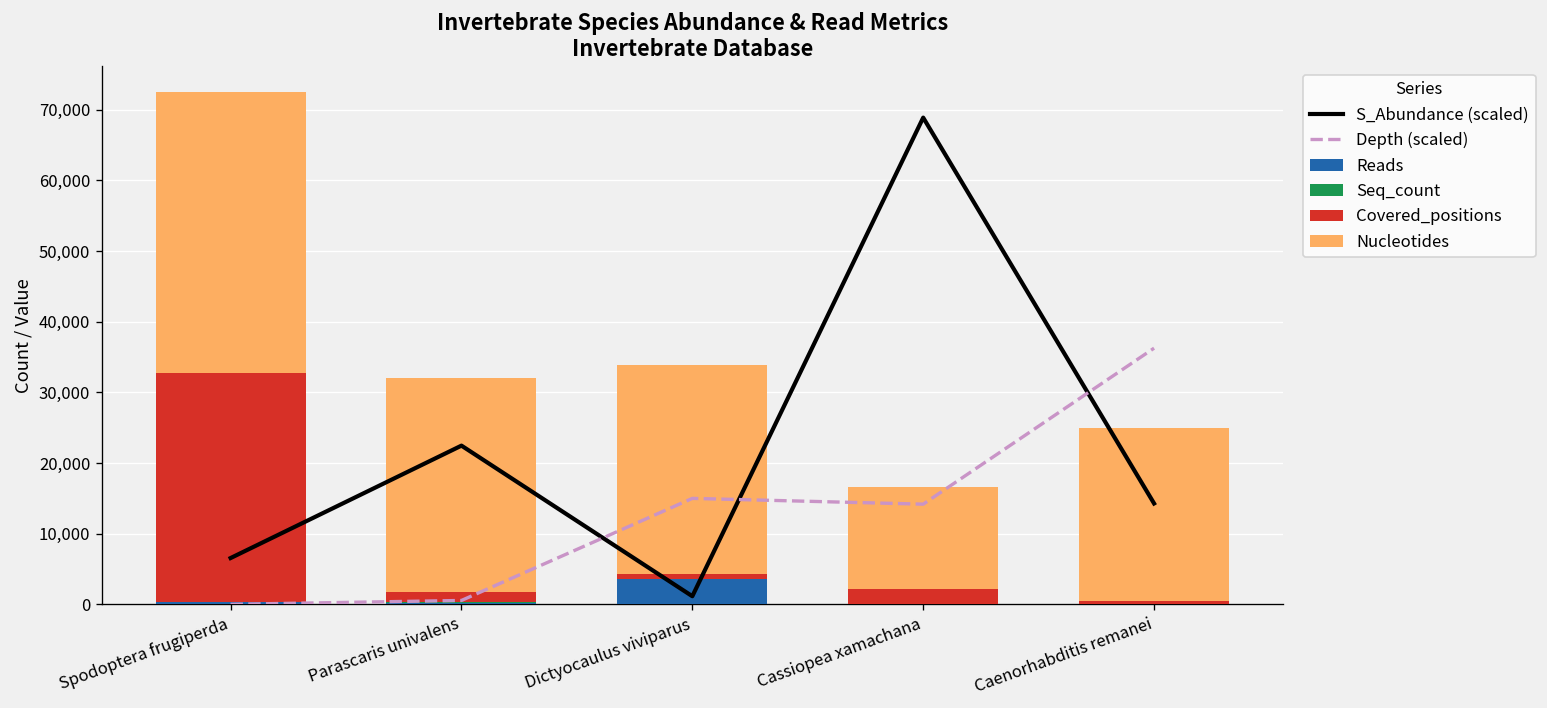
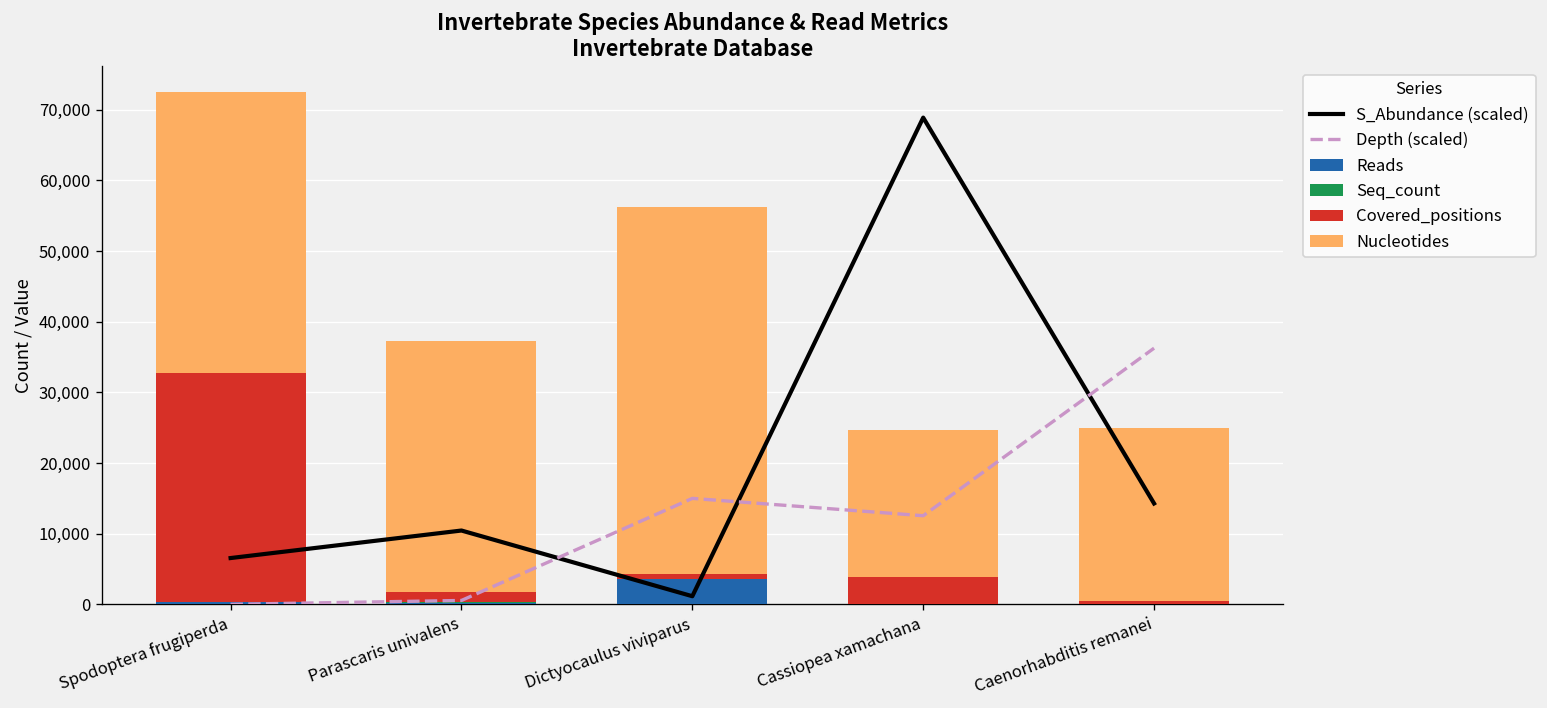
S_Abundance (scaled), Parascaris univalens: 22,000 -> 10,000
Nucleotides, Parascaris univalens: 30,000 -> 36,000
Nucleotides, Dictyocaulus viviparus: 30,000 -> 52,000
Depth (scaled), Cassiopea xamachana: 14,000 -> 13,000
Covered_positions, Cassiopea xamachana: 2,000 -> 4,000
Nucleotides, Cassiopea xamachana: 14,000 -> 21,000
